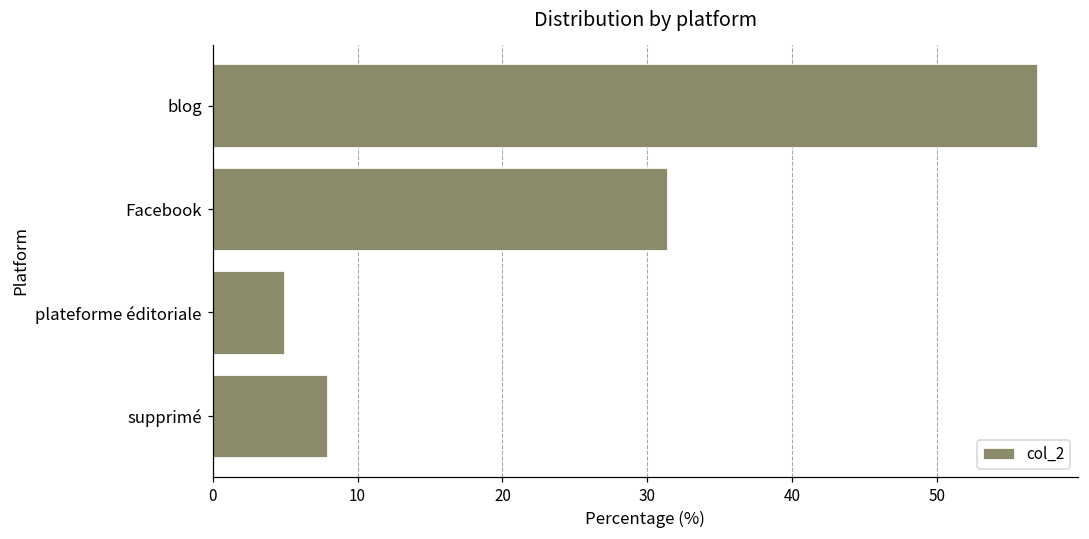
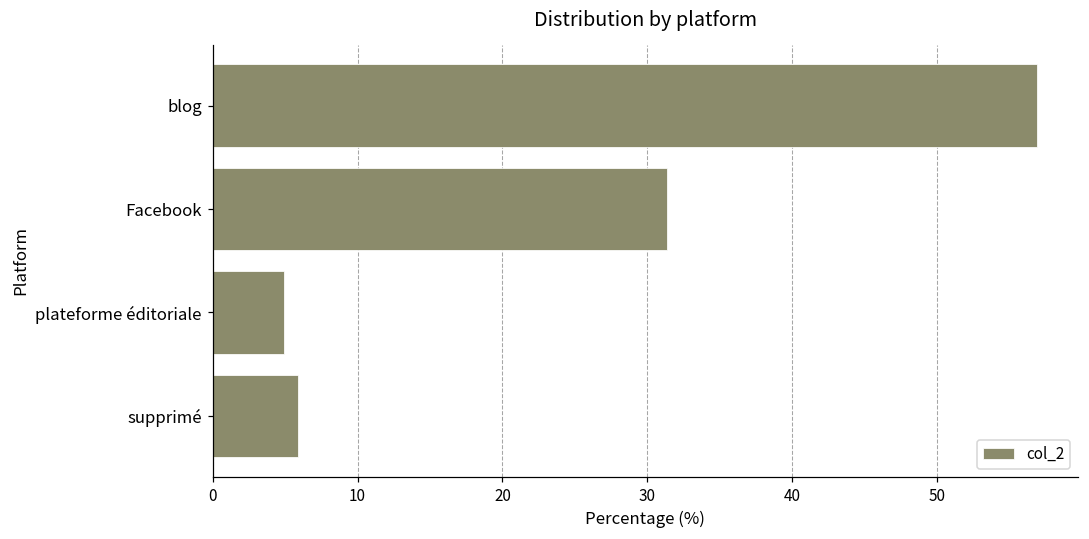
supprimé: 7.9 -> 5.9
